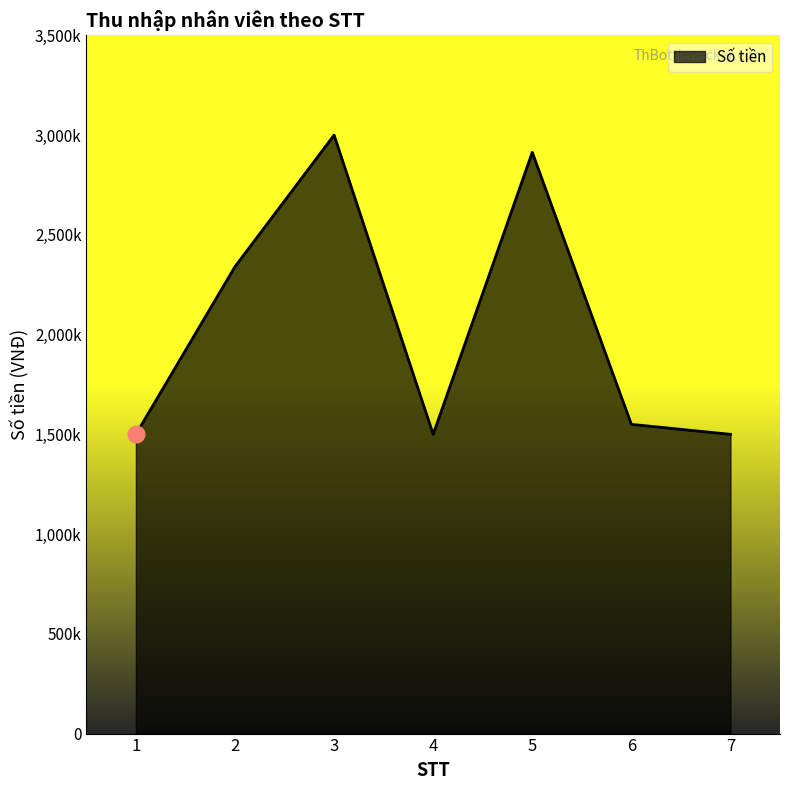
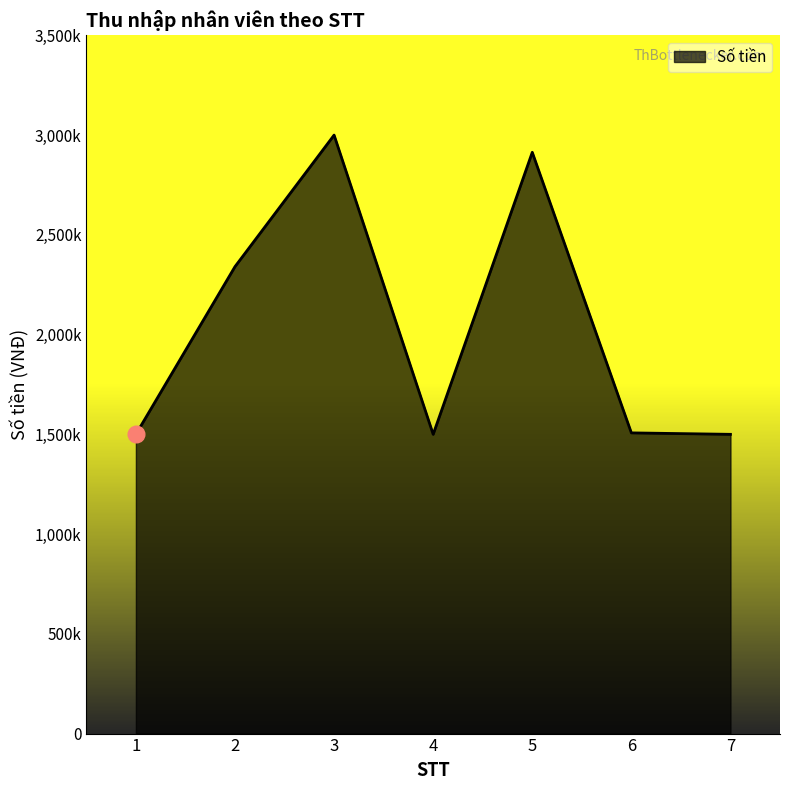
Số tiền, 6: 1,550,000 -> 1,510,000
